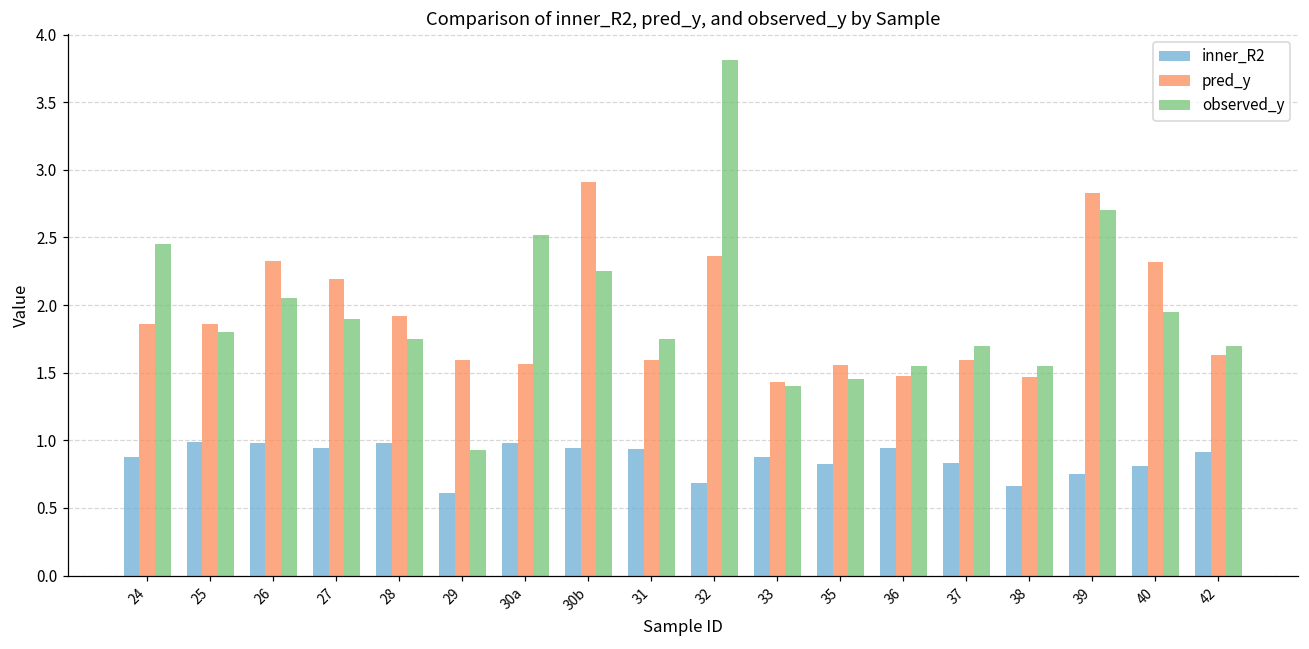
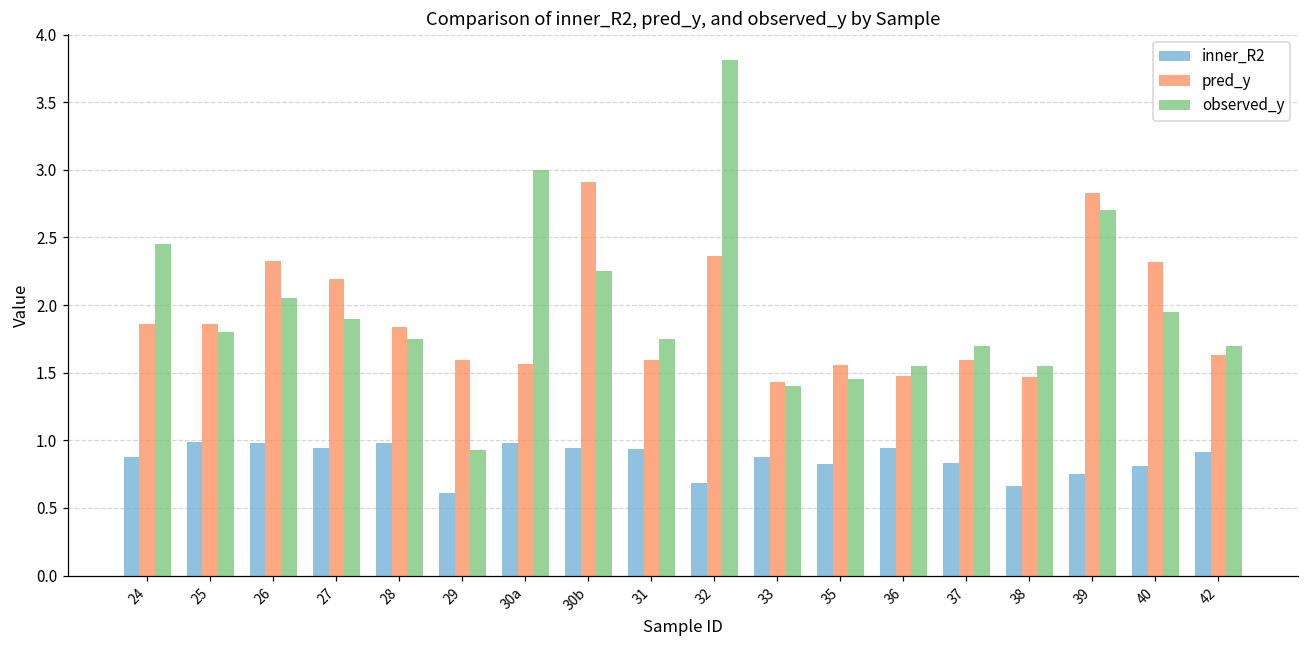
pred_y, 28: 1.92 -> 1.84
observed_y, 30a: 2.52 -> 3.00
